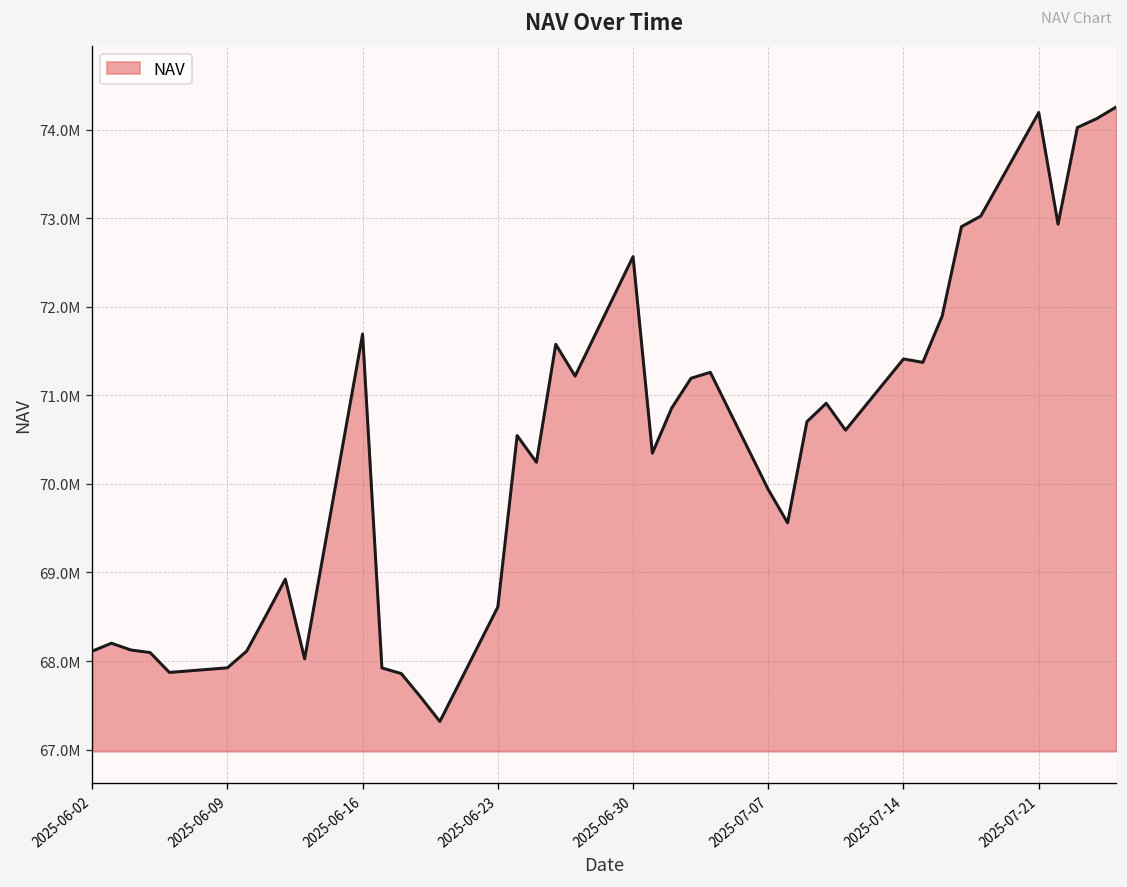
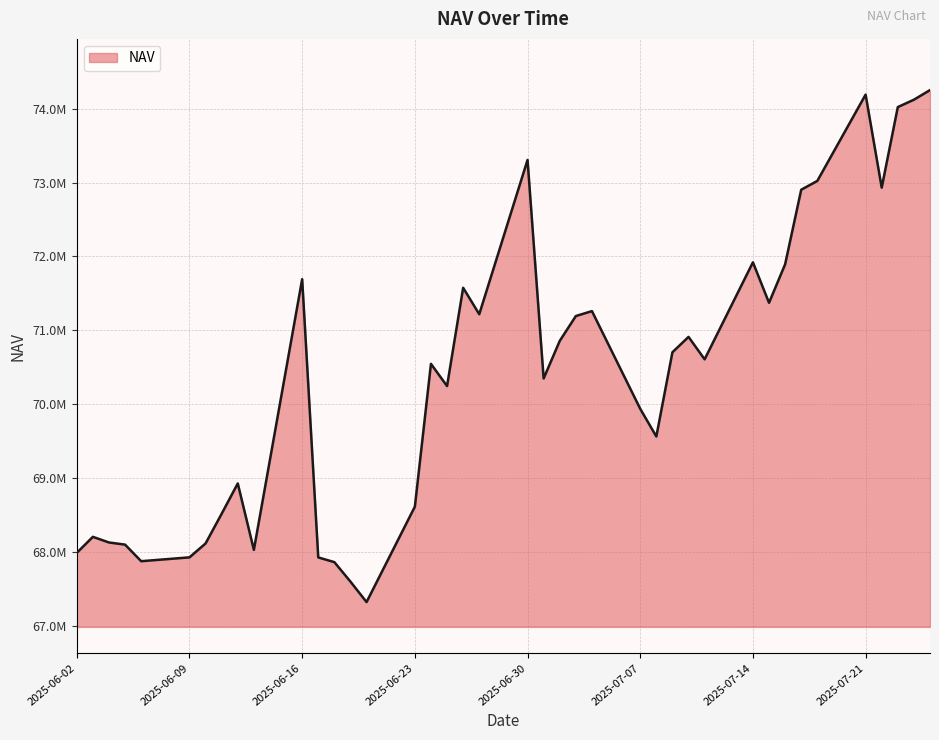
2025-06-02: 68100000 -> 68000000
2025-06-30: 72600000 -> 73300000
2025-07-14: 71400000 -> 71900000
